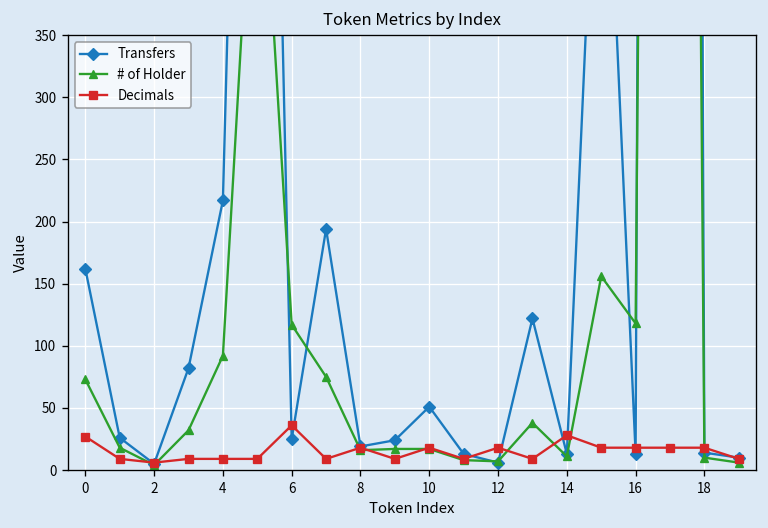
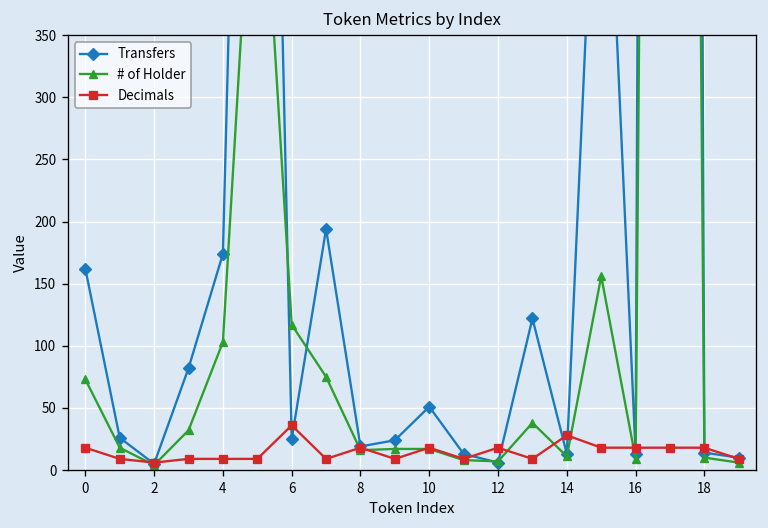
Decimals, 0: 27 -> 18
Transfers, 4: 217 -> 174
# of Holder, 4: 92 -> 103
# of Holder, 16: 118 -> 9
